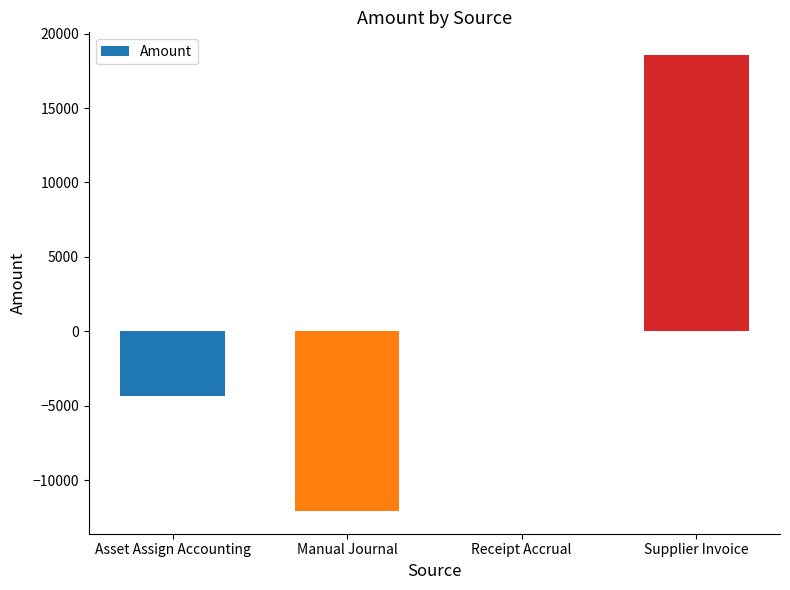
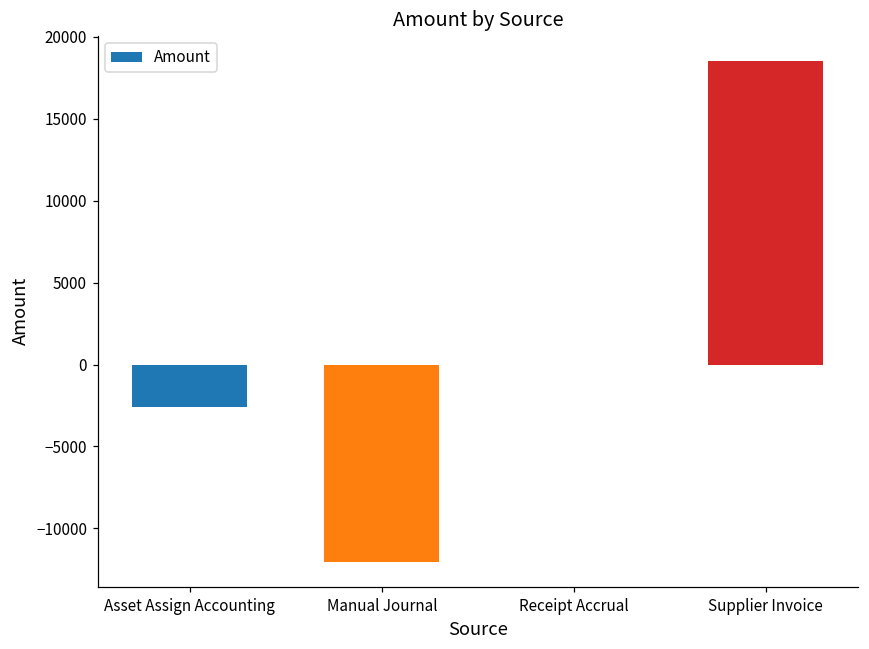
Asset Assign Accounting: -4300 -> -2600
